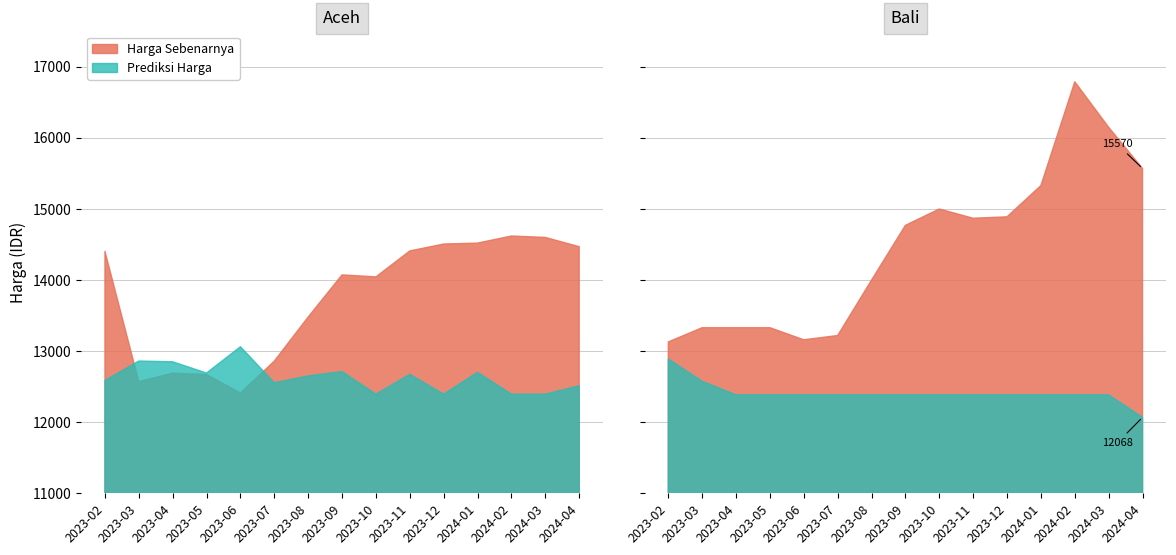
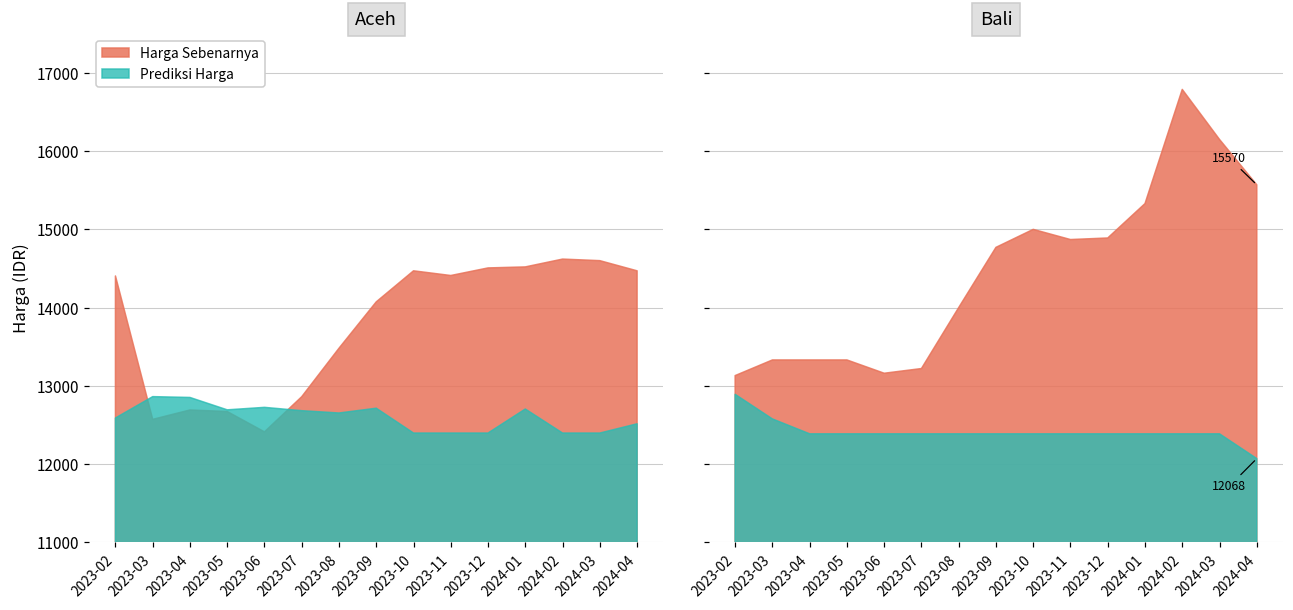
Aceh, Prediksi Harga, 2023-06: 13100 -> 12700
Aceh, Prediksi Harga, 2023-07: 12600 -> 12700
Aceh, Harga Sebenarnya, 2023-10: 14000 -> 14500
Aceh, Prediksi Harga, 2023-11: 12700 -> 12400
